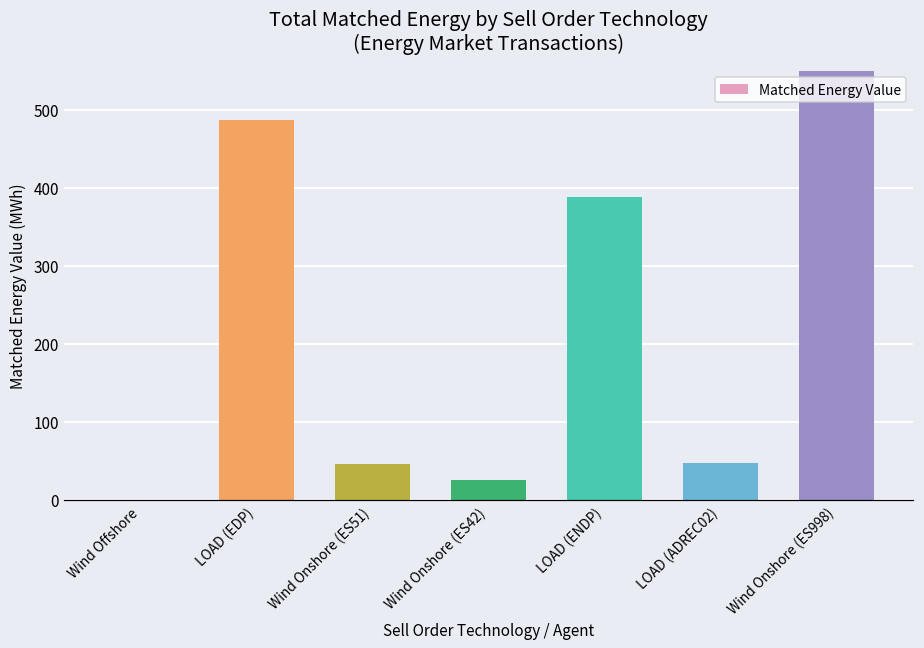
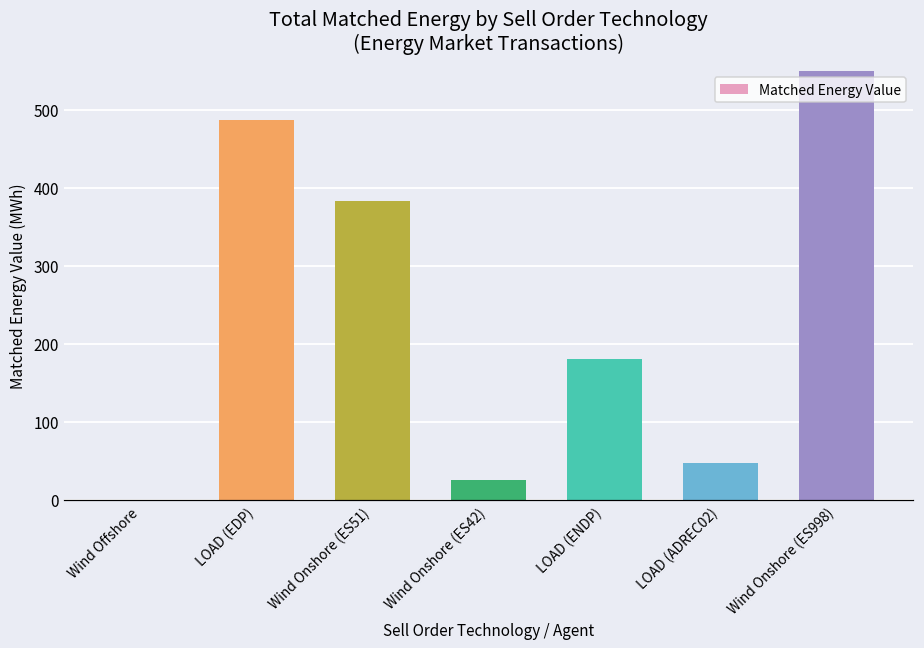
Wind Onshore (ES51): 50 -> 380
LOAD (ENDP): 390 -> 180
